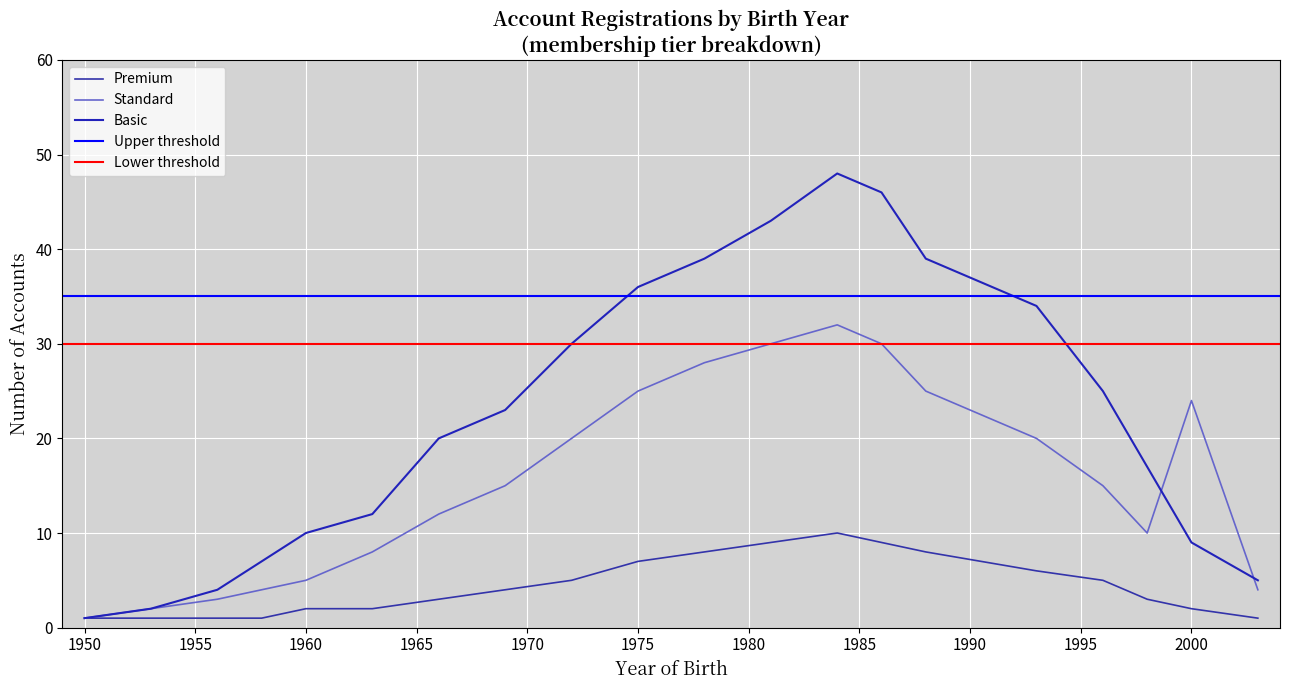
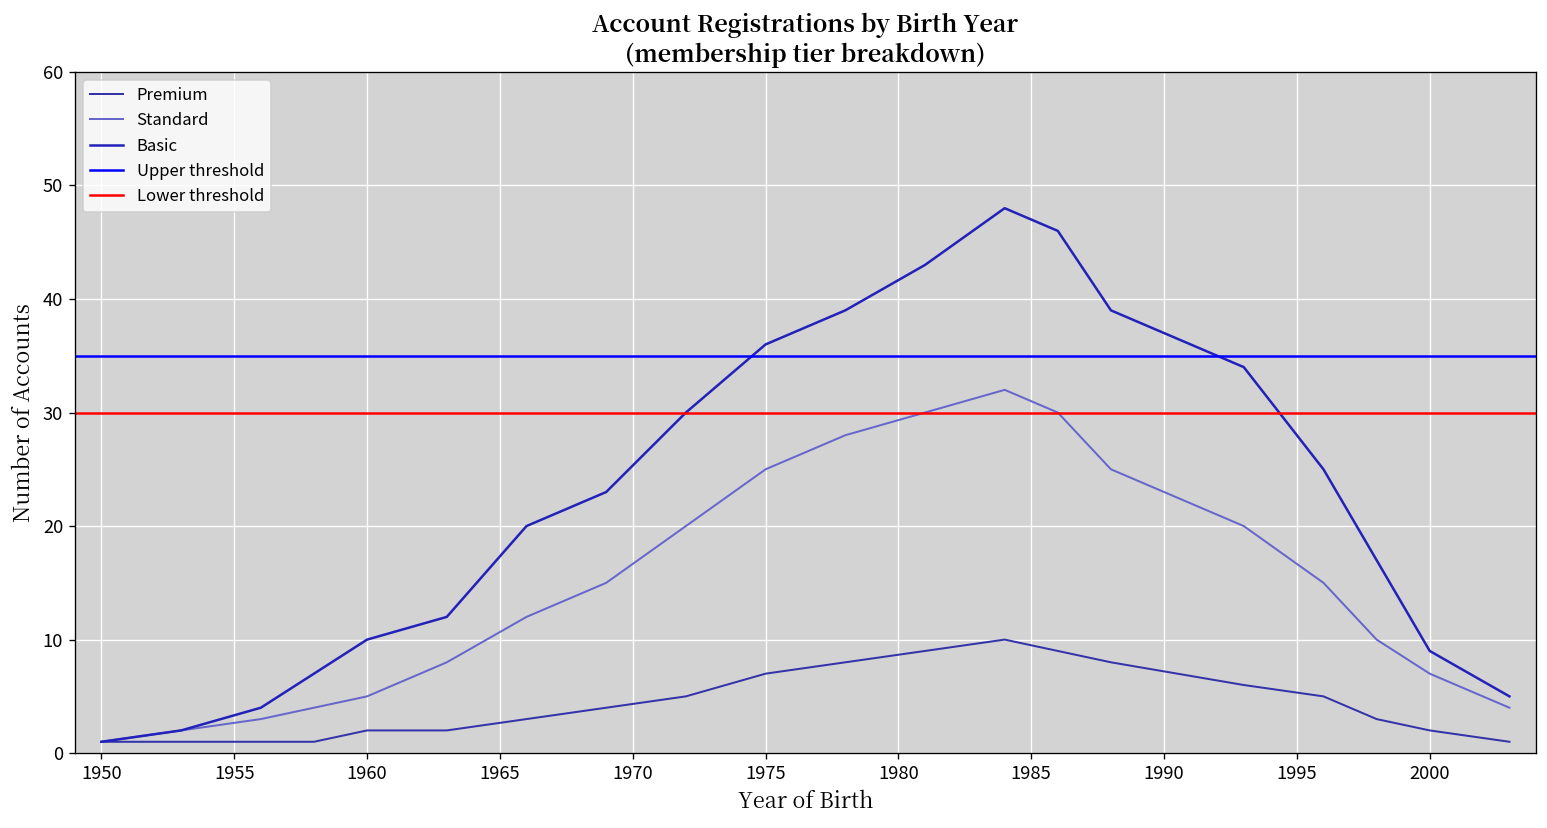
Standard, 2000: 24 -> 7
